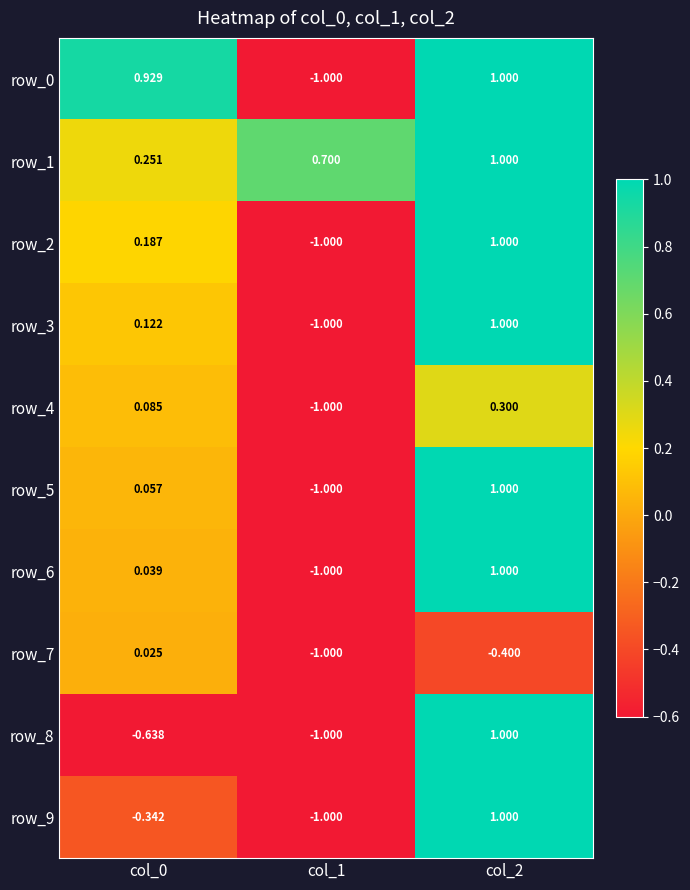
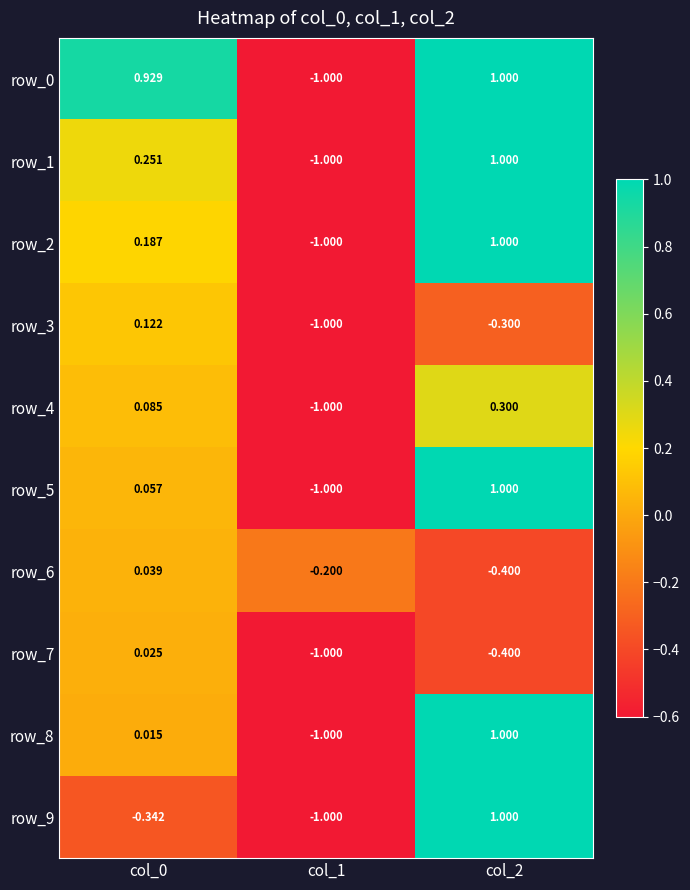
row_1, col_1: 0.700 -> -1.000
row_3, col_2: 1.000 -> -0.300
row_6, col_1: -1.000 -> -0.200
row_6, col_2: 1.000 -> -0.400
row_8, col_0: -0.638 -> 0.015
